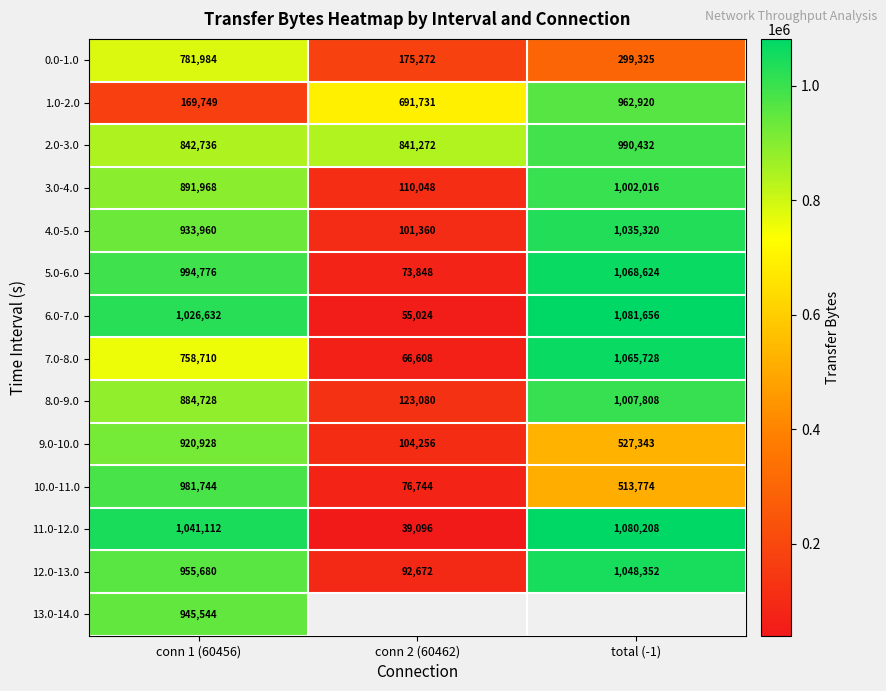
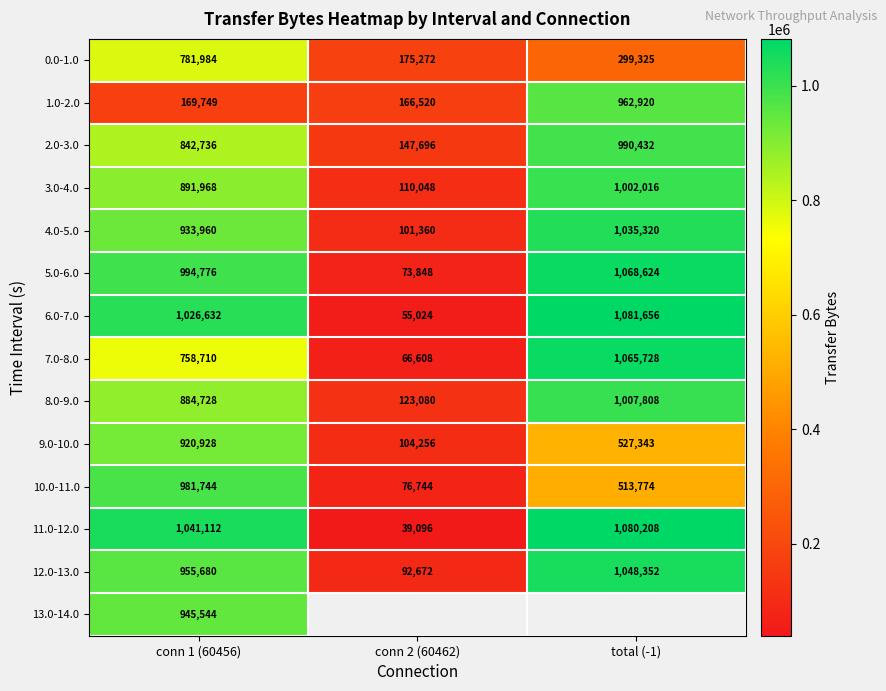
1.0-2.0, conn 2 (60462): 691,731 -> 166,520
2.0-3.0, conn 2 (60462): 841,272 -> 147,696
